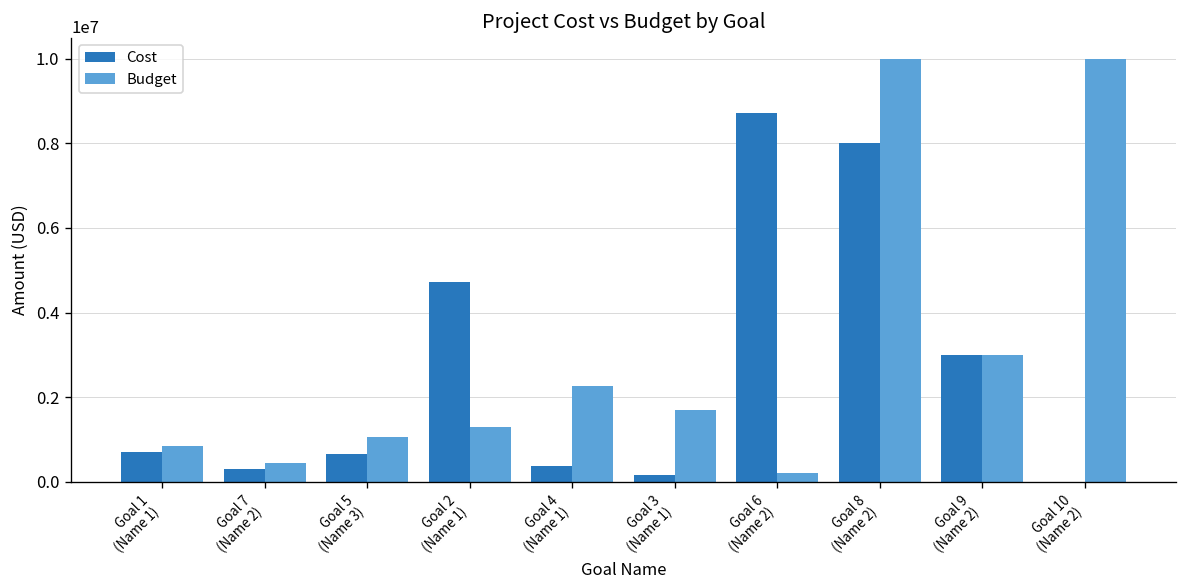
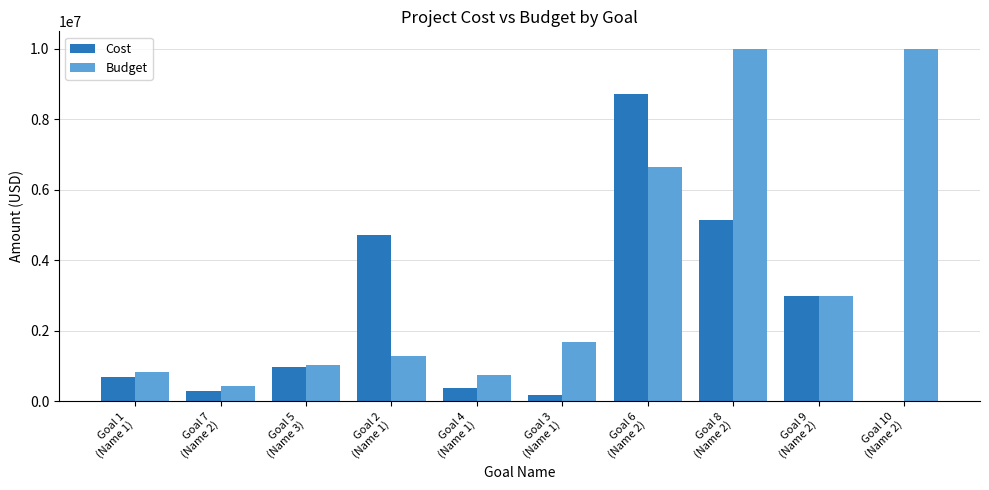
Cost, Goal 5 (Name 3): 600000 -> 1000000
Budget, Goal 4 (Name 1): 2300000 -> 800000
Budget, Goal 6 (Name 2): 200000 -> 6600000
Cost, Goal 8 (Name 2): 8000000 -> 5100000
